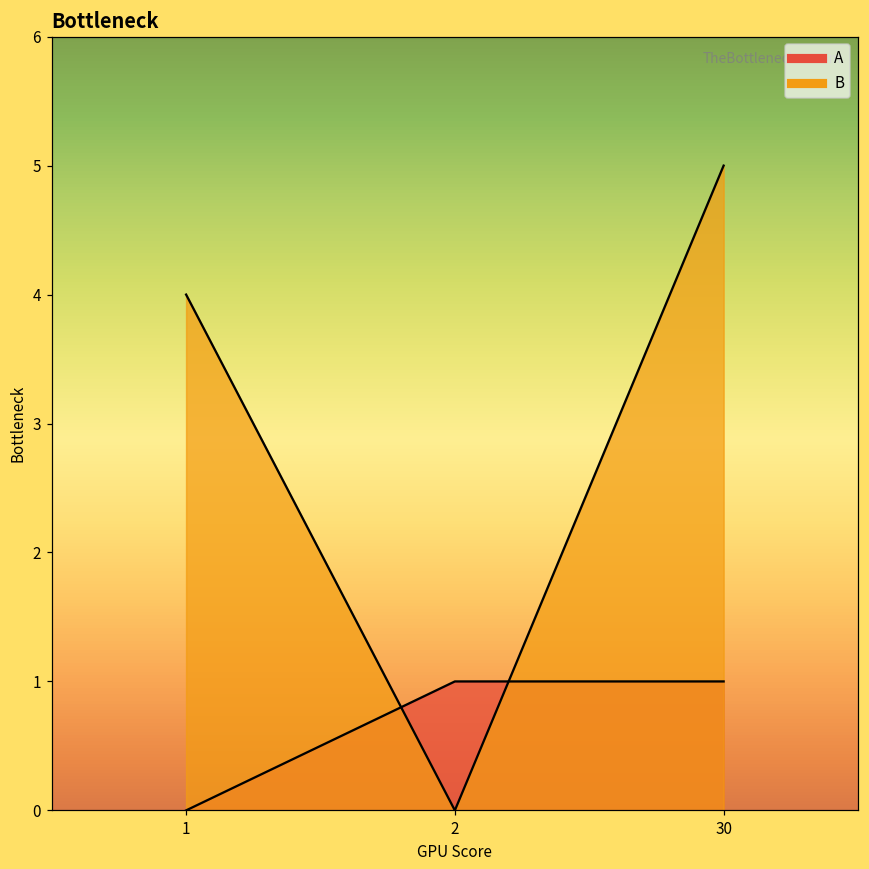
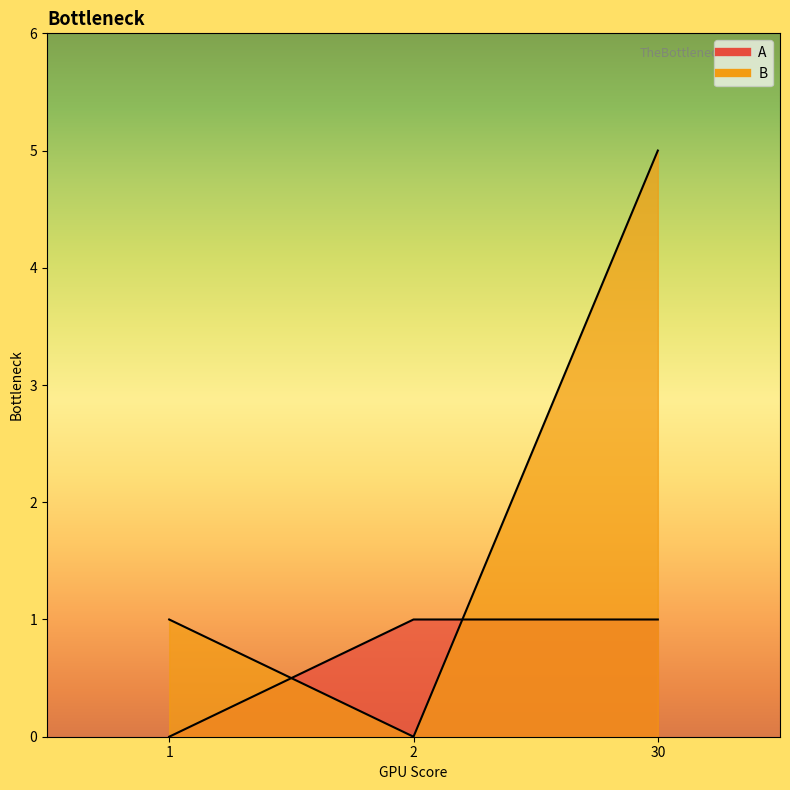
B, 1: 4 -> 1
